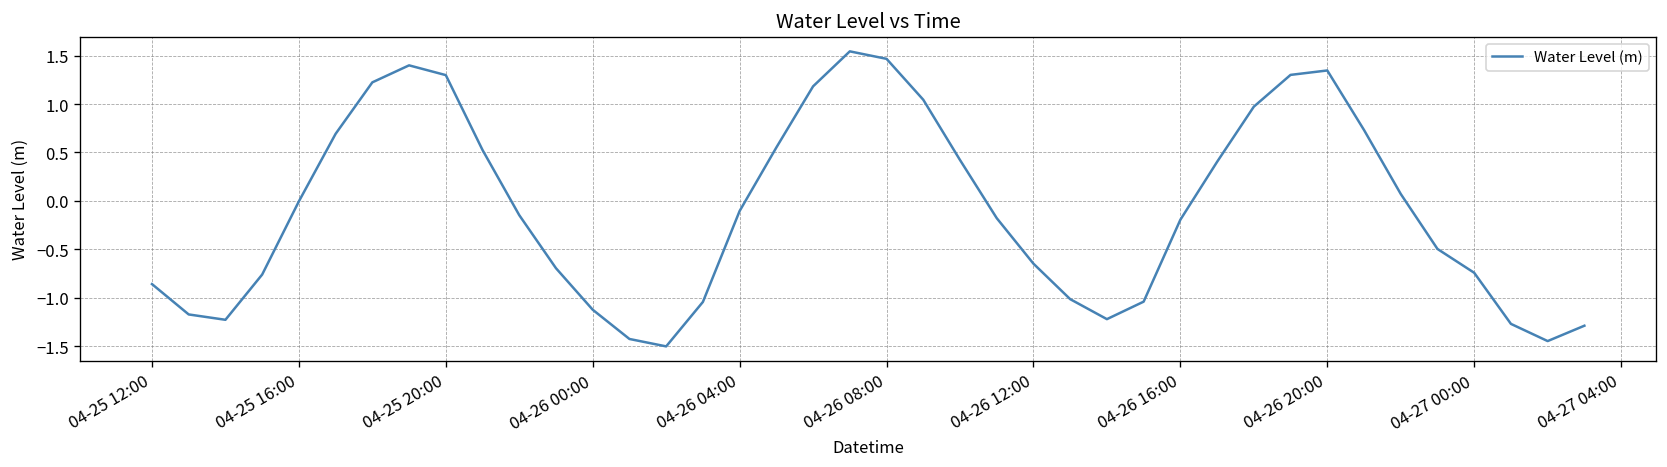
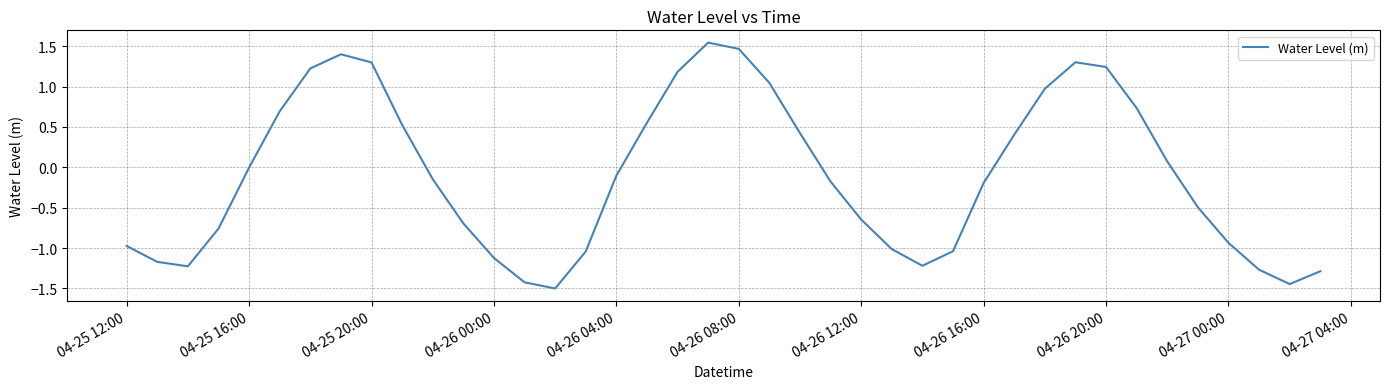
04-25 12:00: -0.9 -> -1.0
04-26 20:00: 1.3 -> 1.2
04-27 00:00: -0.7 -> -0.9
